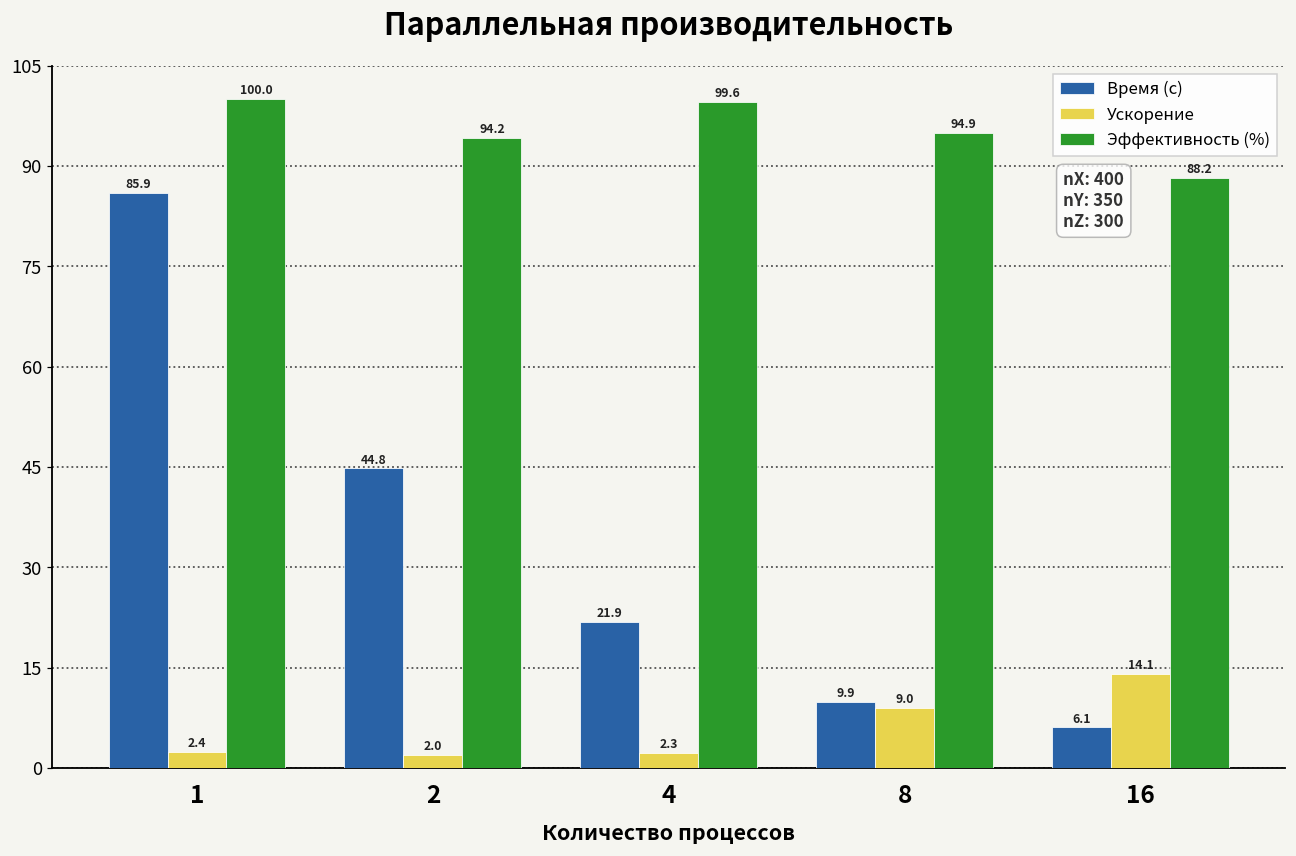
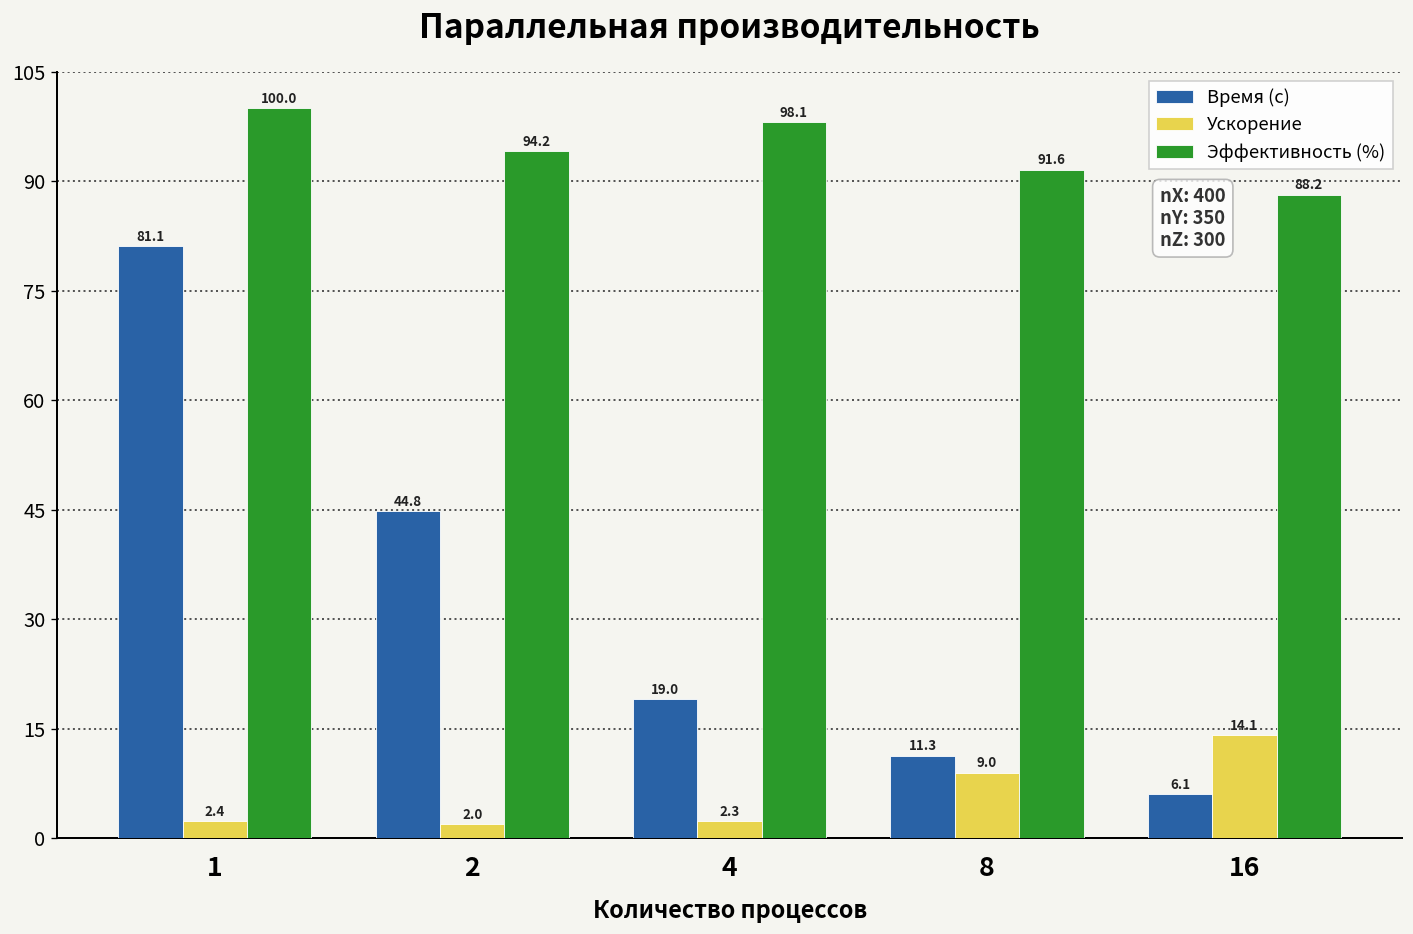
Время (с), 1: 85.9 -> 81.1
Время (с), 4: 21.9 -> 19.0
Эффективность (%), 4: 99.6 -> 98.1
Время (с), 8: 9.9 -> 11.3
Эффективность (%), 8: 94.9 -> 91.6
